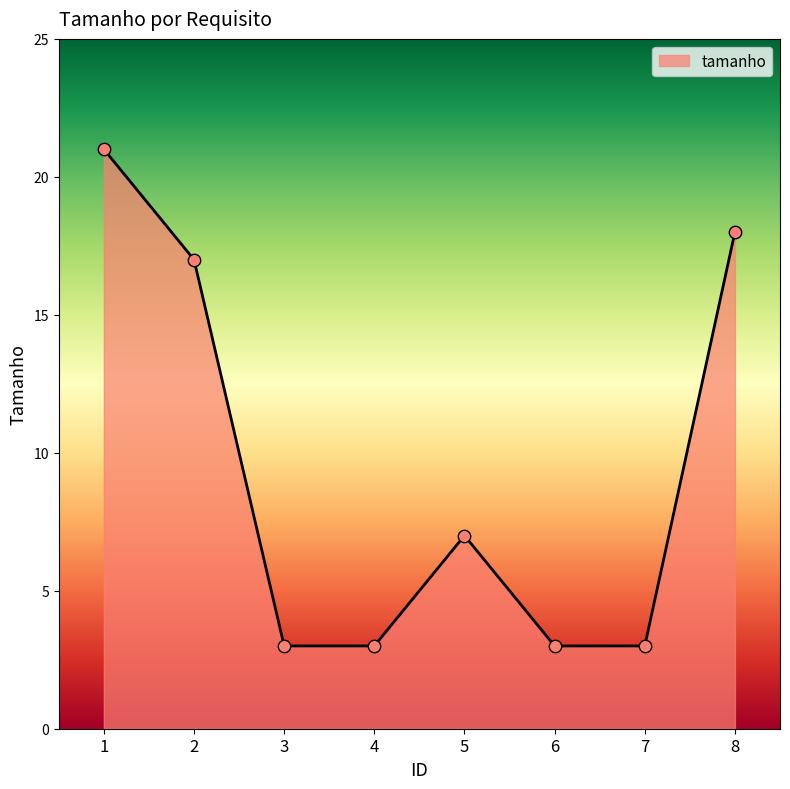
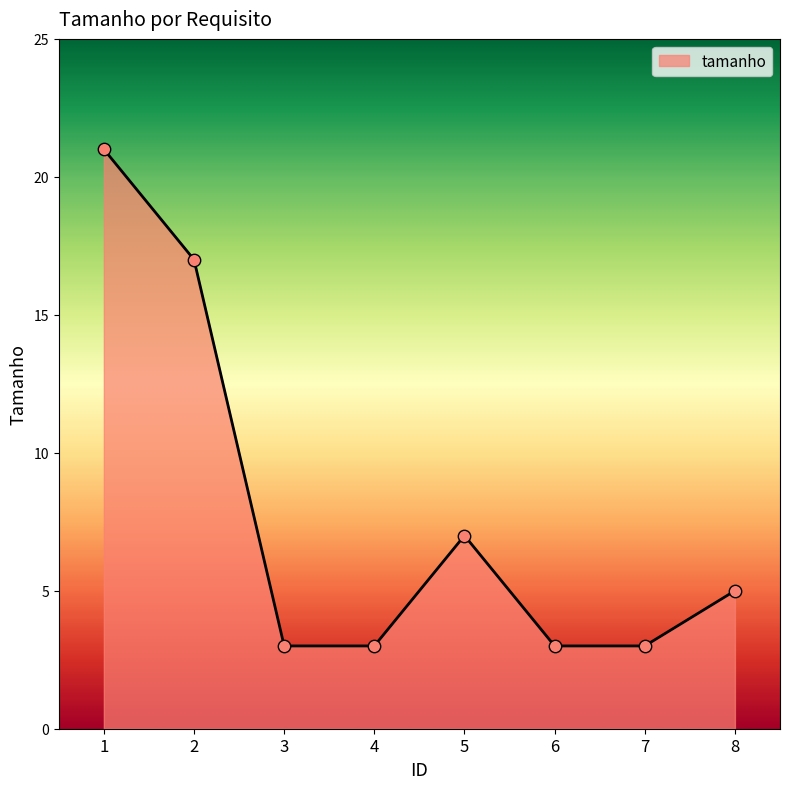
8: 18 -> 5
